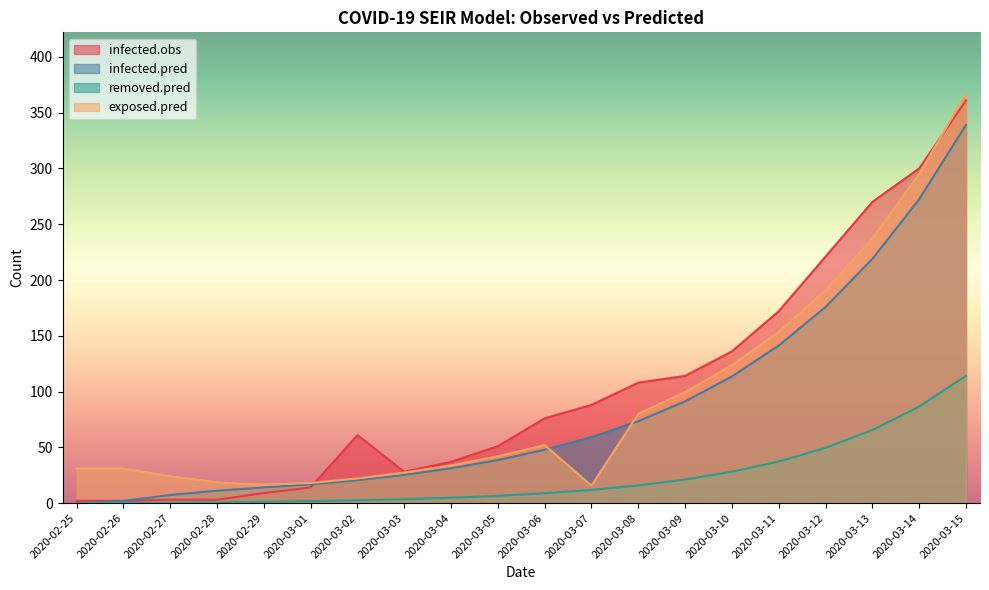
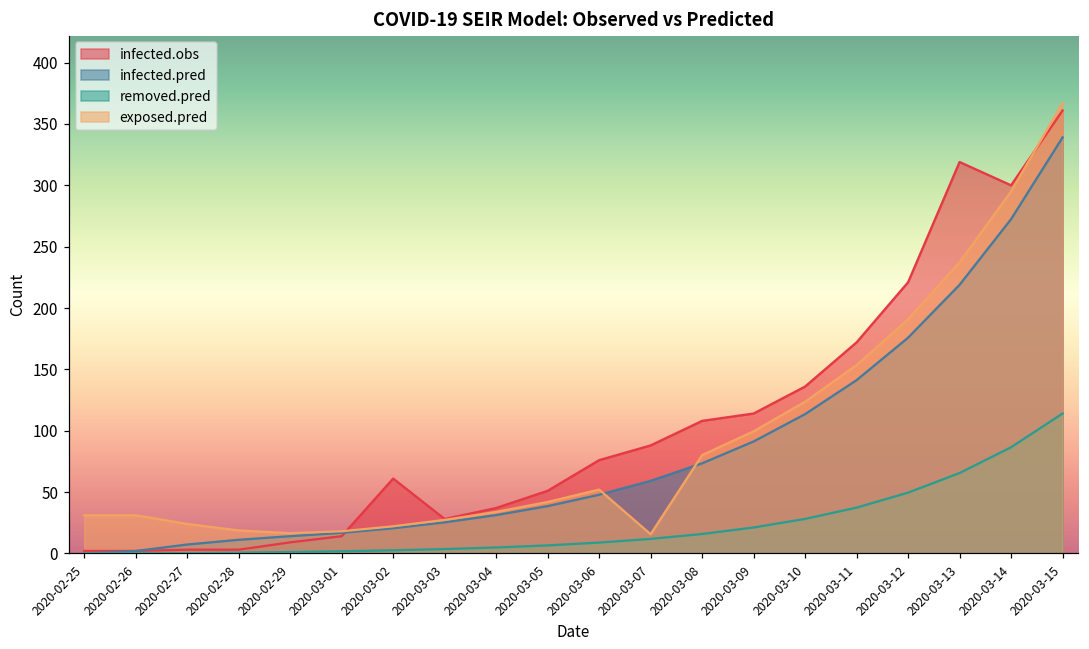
infected.obs, 2020-03-13: 270 -> 319
